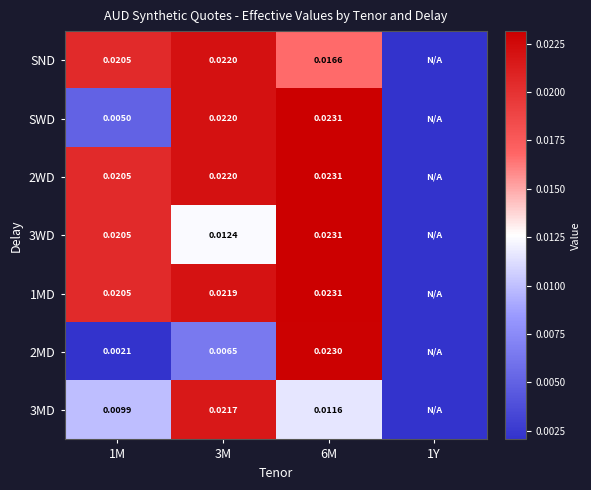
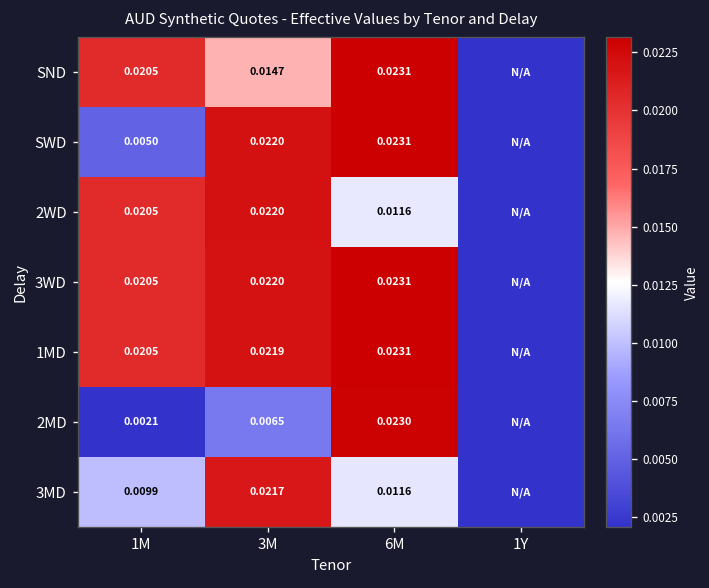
SND, 3M: 0.0220 -> 0.0147
SND, 6M: 0.0166 -> 0.0231
2WD, 6M: 0.0231 -> 0.0116
3WD, 3M: 0.0124 -> 0.0220
